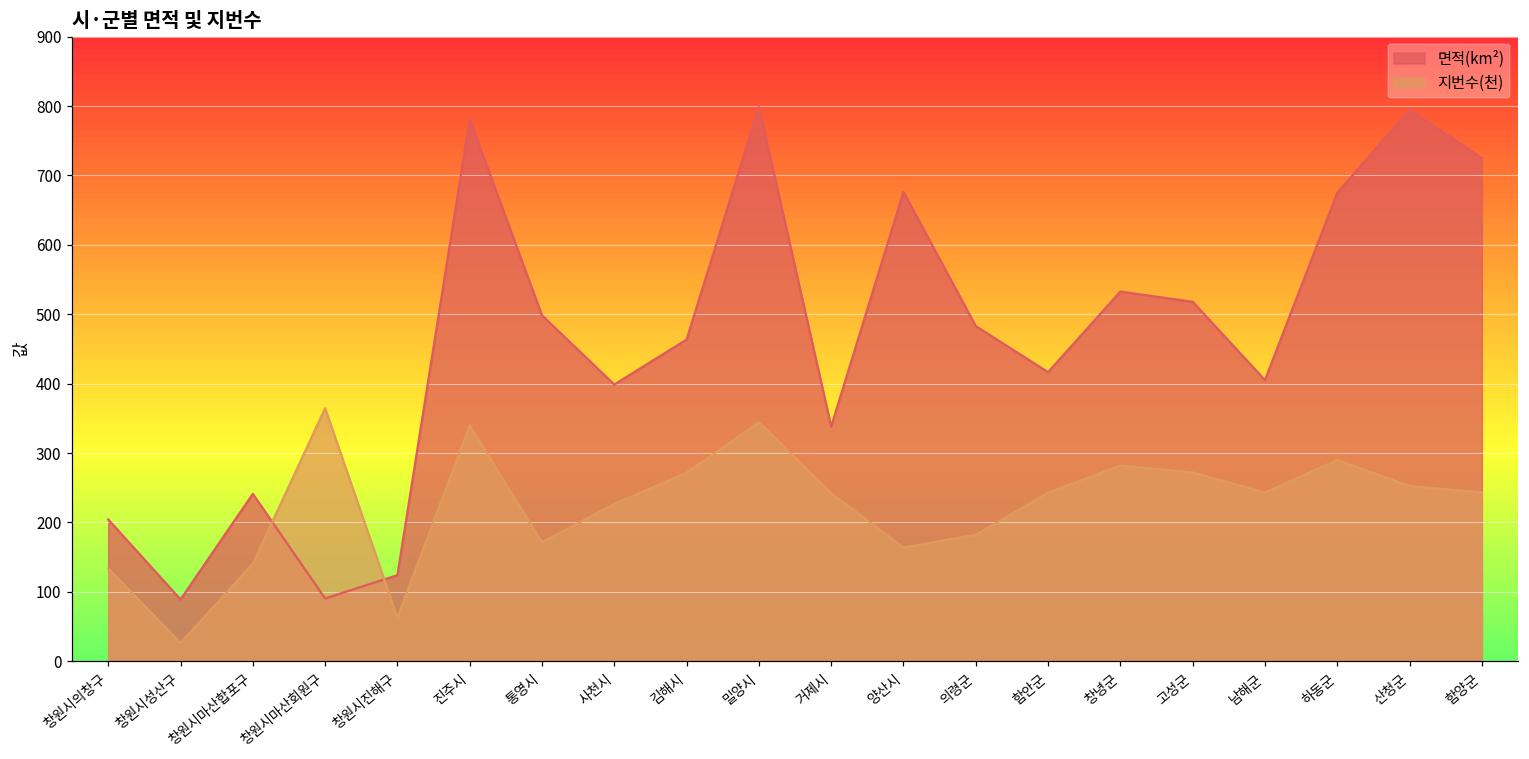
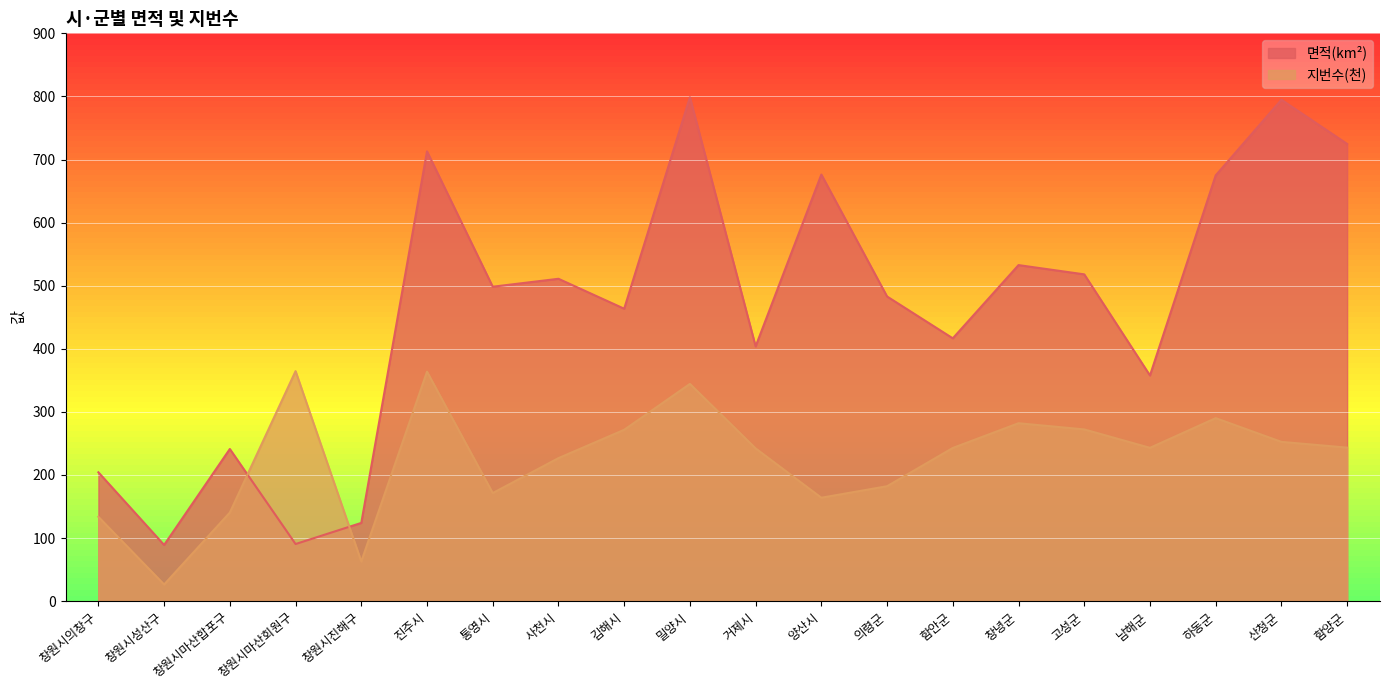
면적(km²), 진주시: 780 -> 710
지번수(천), 진주시: 340 -> 360
면적(km²), 사천시: 400 -> 510
면적(km²), 거제시: 340 -> 400
면적(km²), 남해군: 410 -> 360
